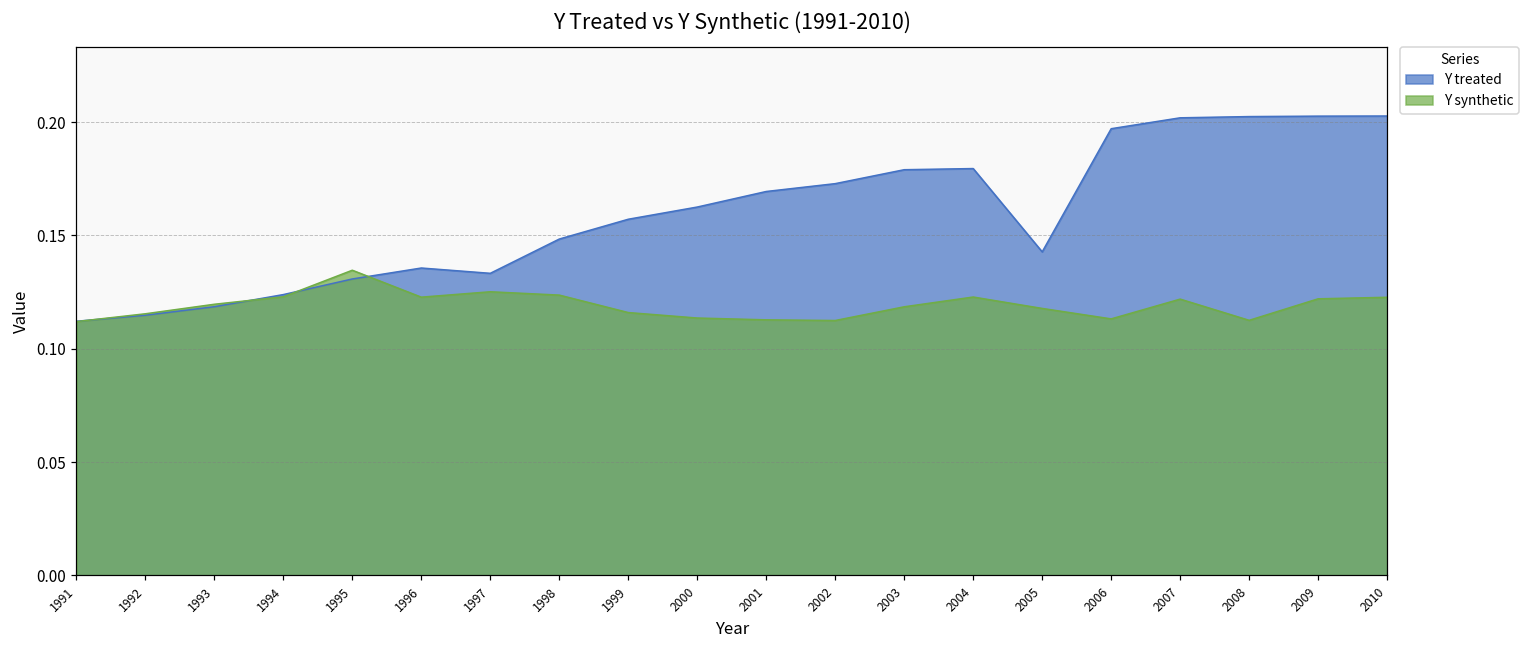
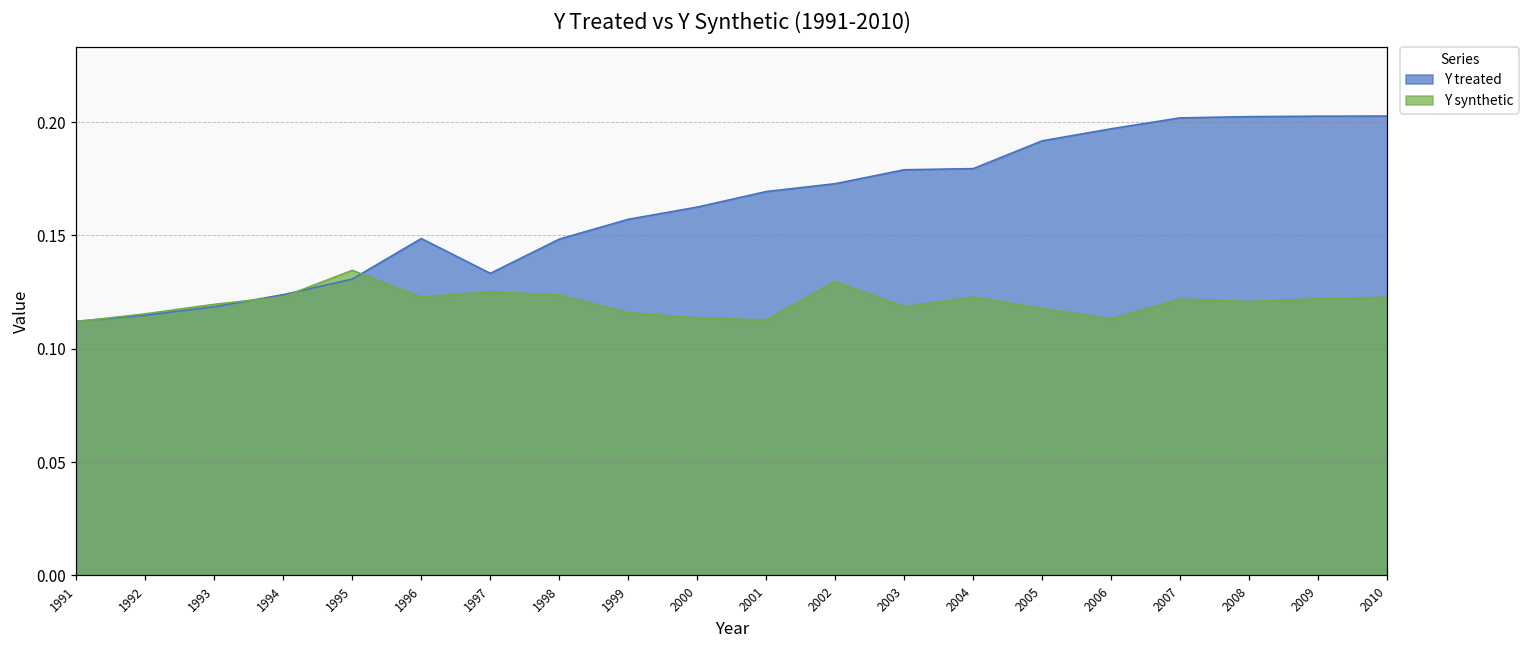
Y treated, 1996: 0.136 -> 0.149
Y synthetic, 2002: 0.112 -> 0.130
Y treated, 2005: 0.143 -> 0.192
Y synthetic, 2008: 0.113 -> 0.121
